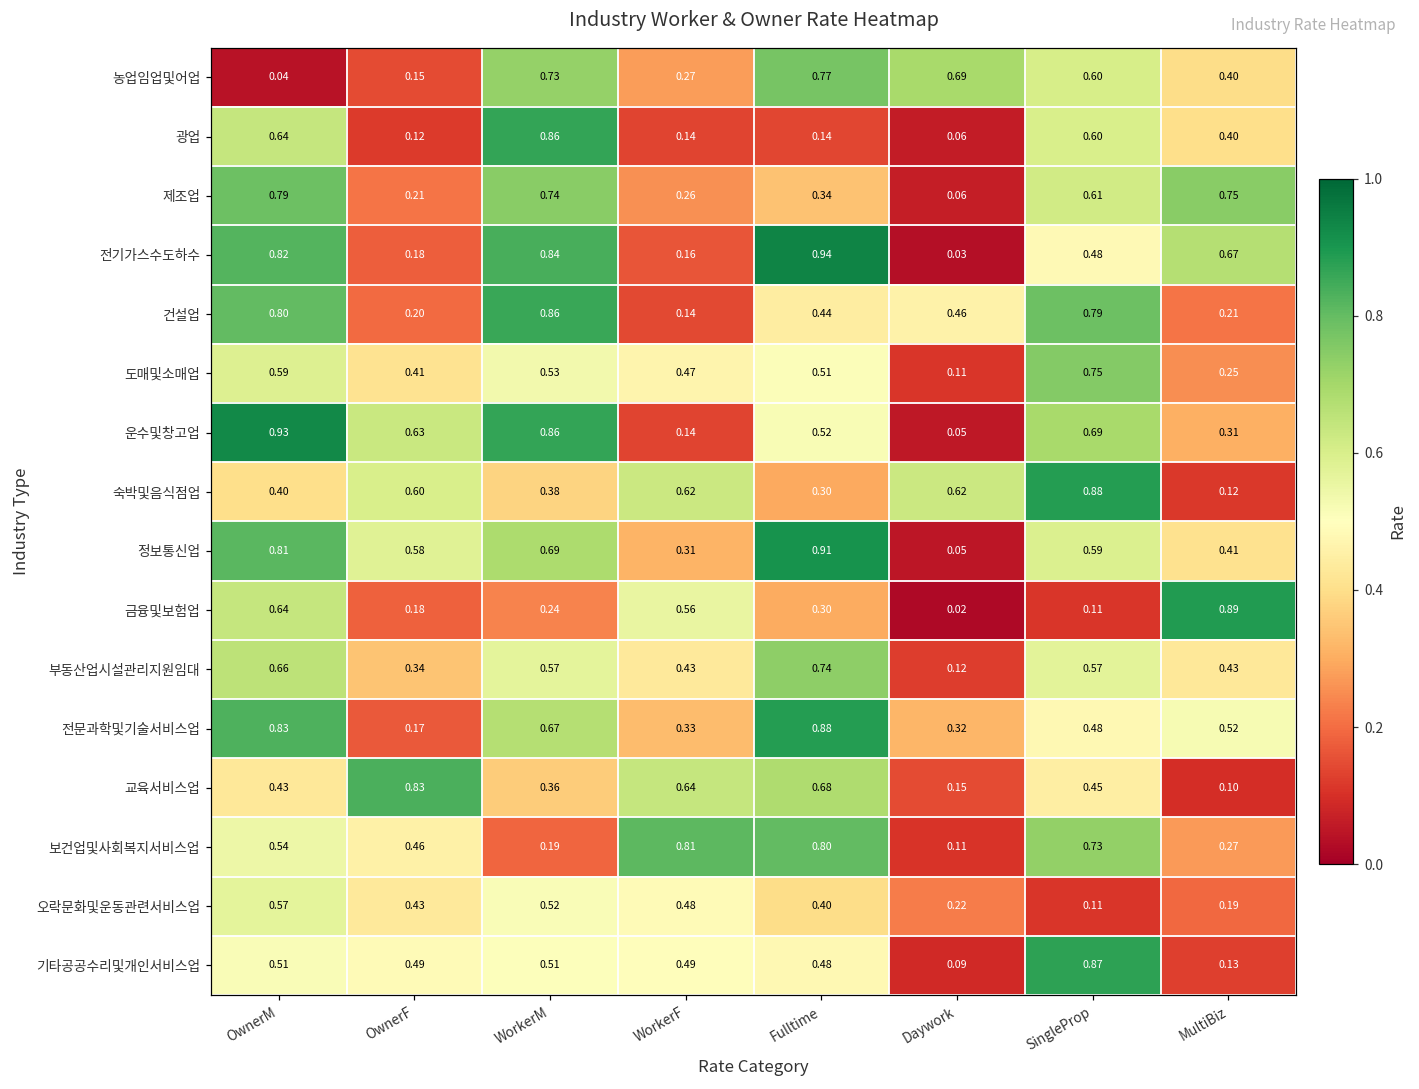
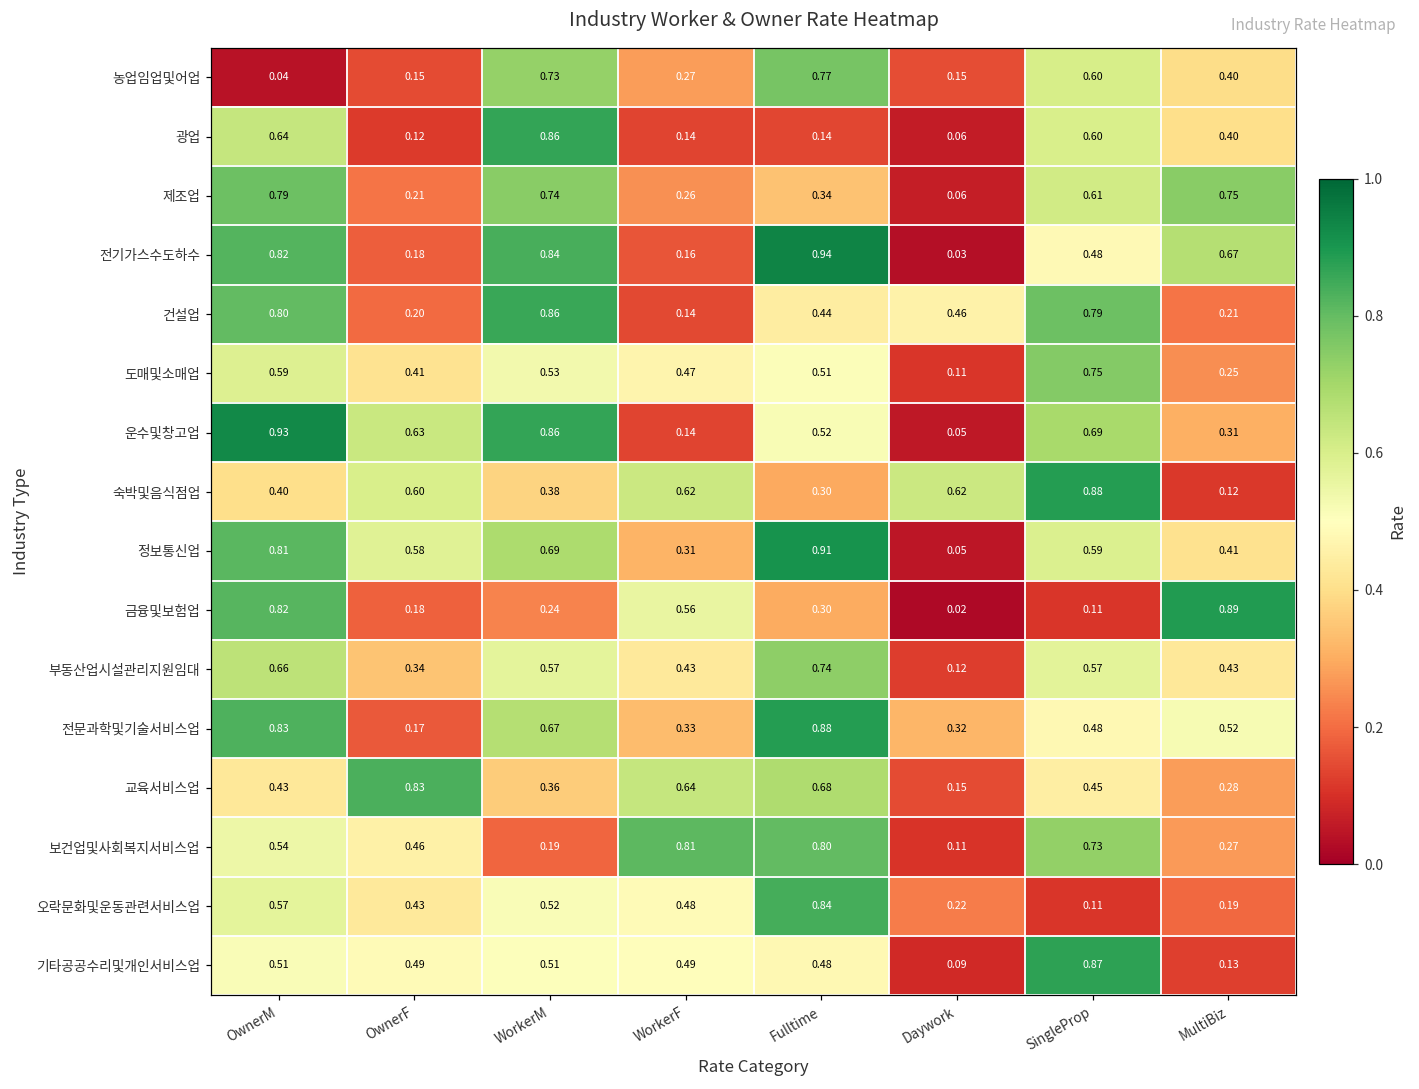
농업임업및어업, Daywork: 0.69 -> 0.15
금융및보험업, OwnerM: 0.64 -> 0.82
교육서비스업, MultiBiz: 0.10 -> 0.28
오락문화및운동관련서비스업, Fulltime: 0.40 -> 0.84
